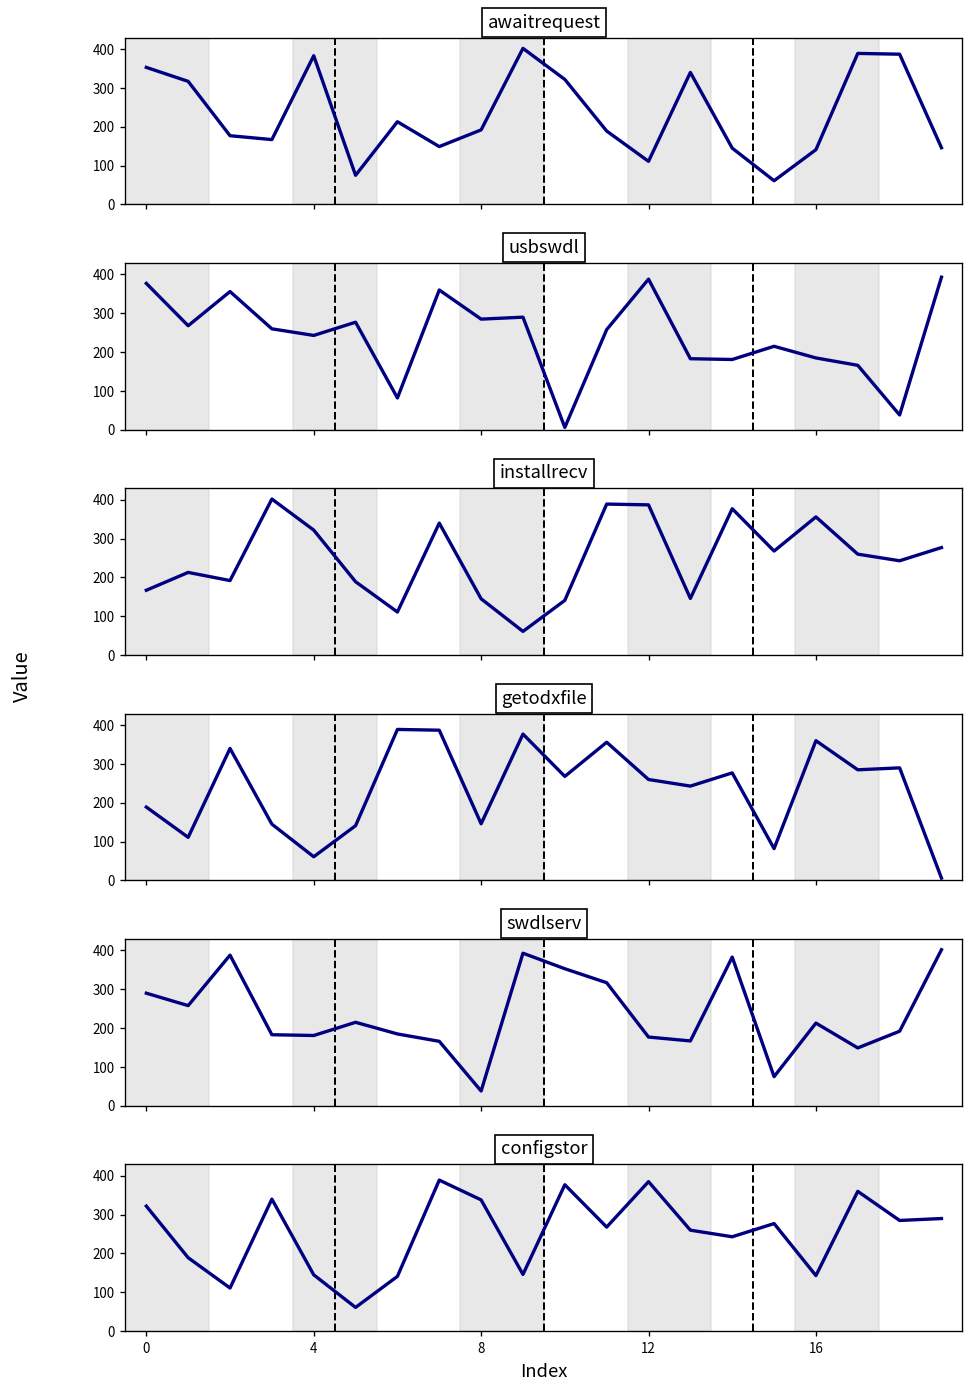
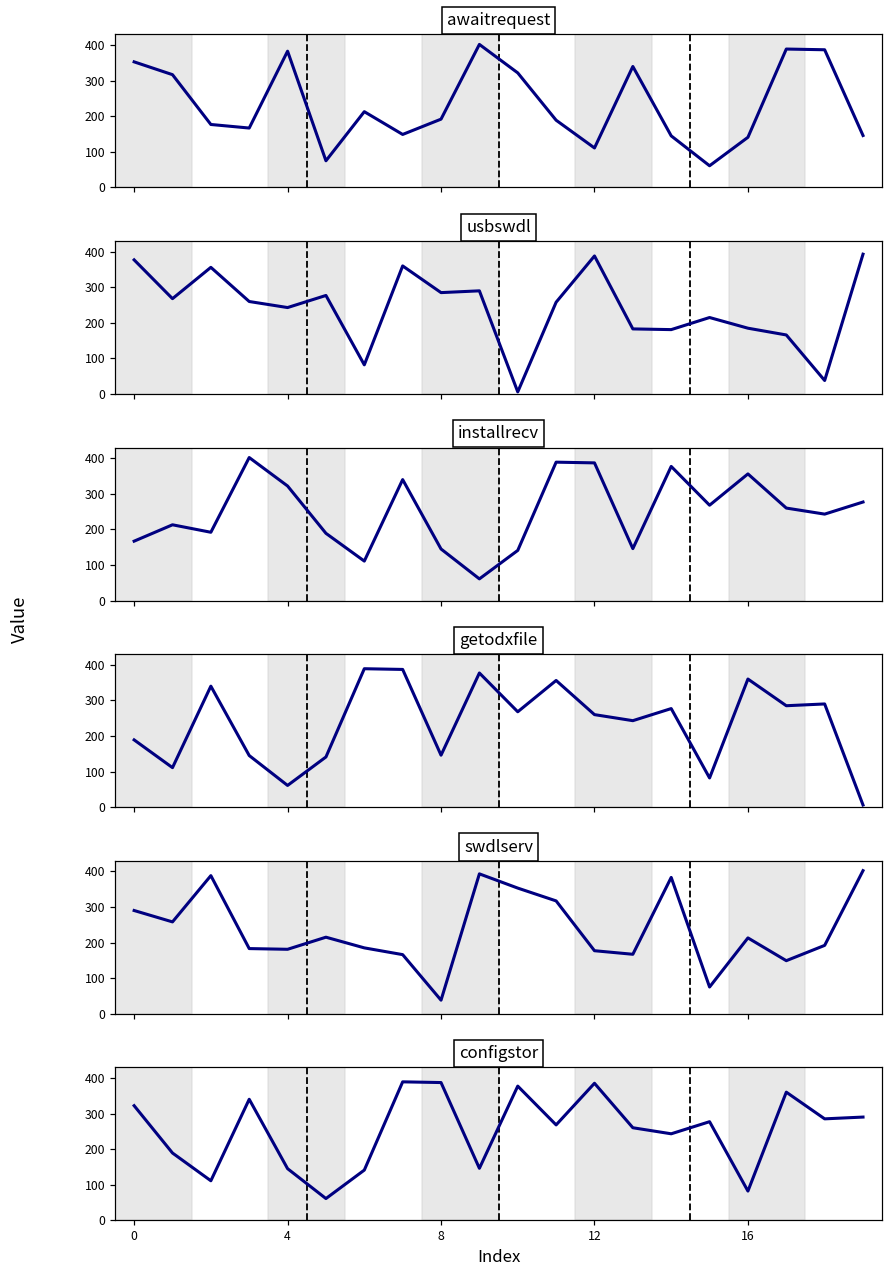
configstor, 8: 340 -> 390
configstor, 16: 140 -> 80
